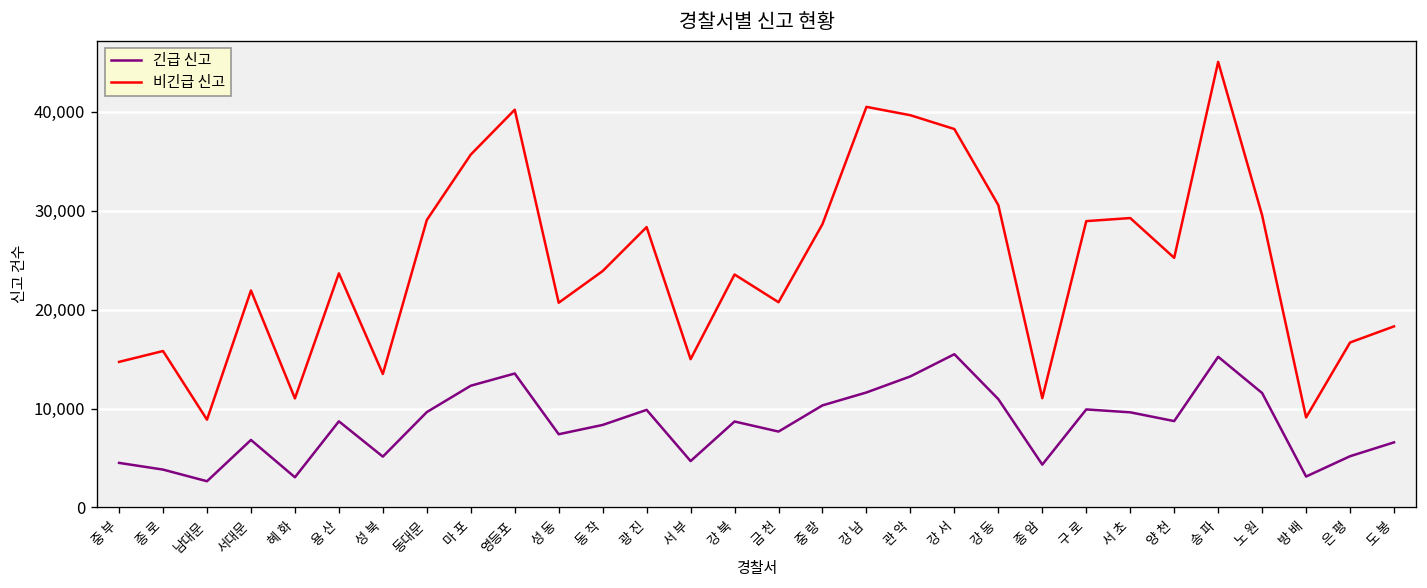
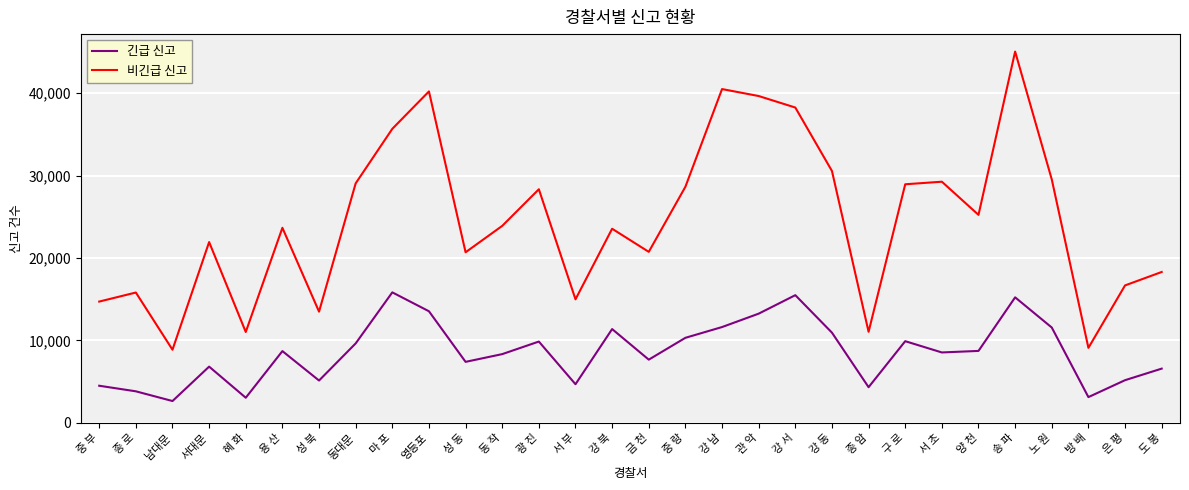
긴급 신고, 마 포: 12,000 -> 16,000
긴급 신고, 강 북: 9,000 -> 11,000
긴급 신고, 서 초: 10,000 -> 9,000
